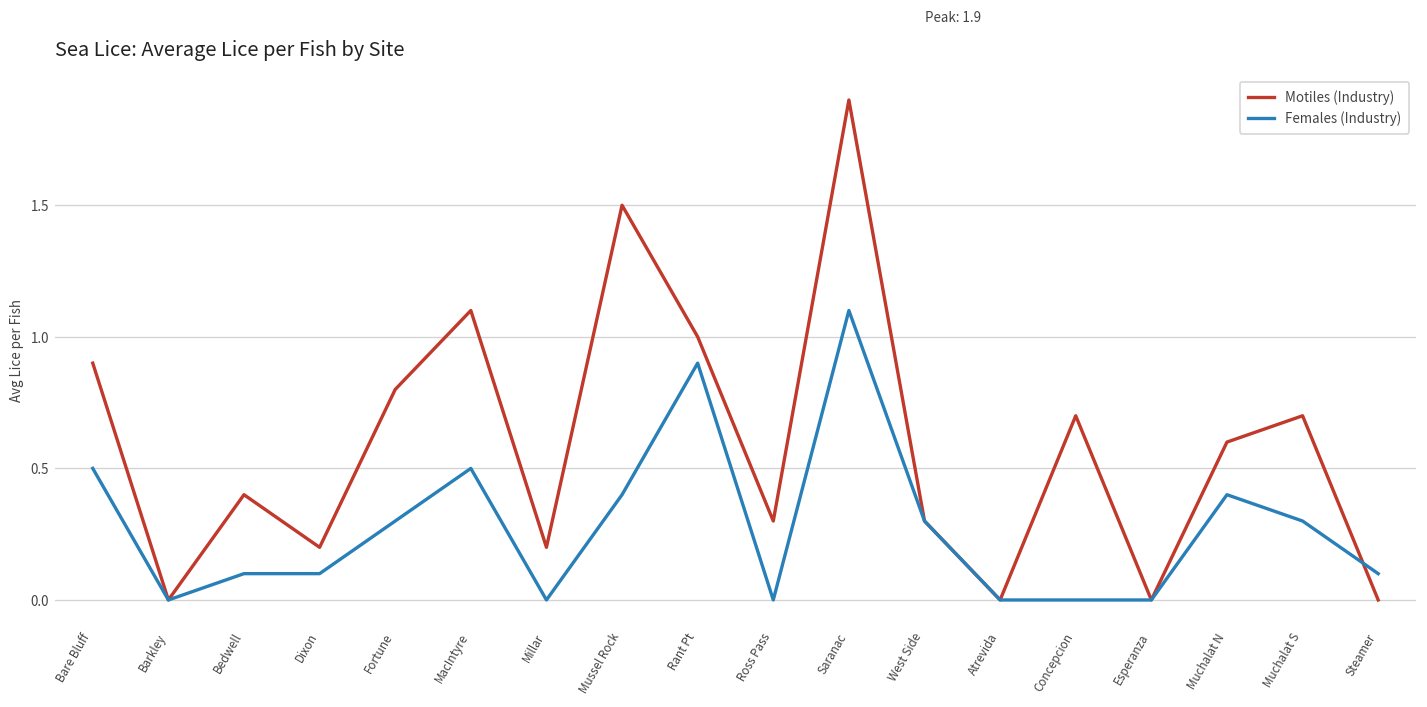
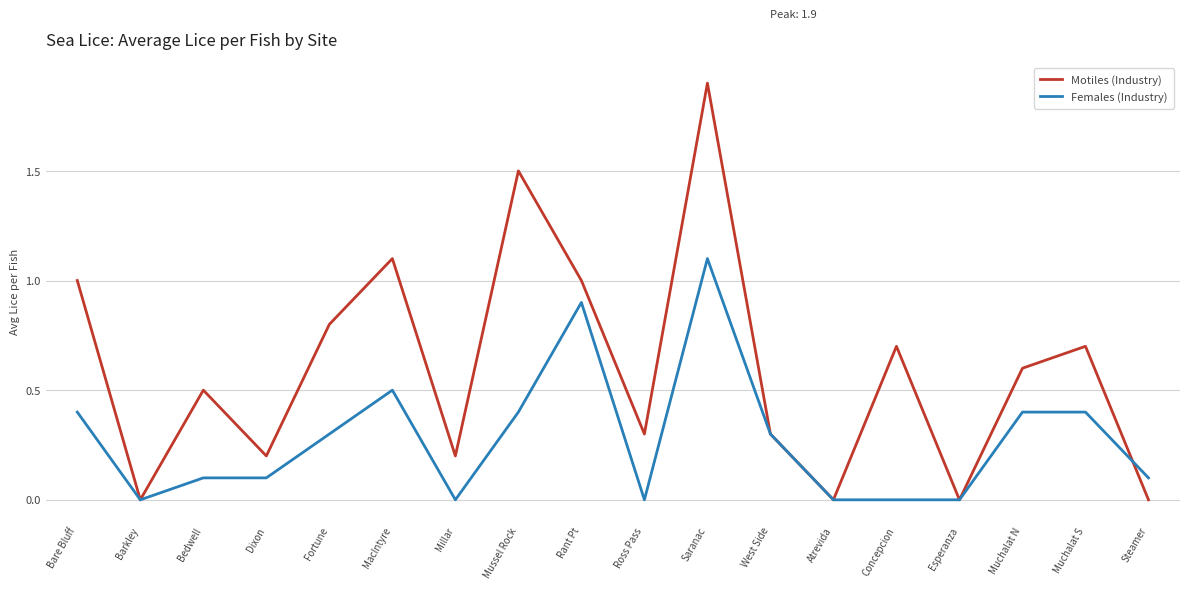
Motiles (Industry), Bare Bluff: 0.9 -> 1.0
Females (Industry), Bare Bluff: 0.5 -> 0.4
Motiles (Industry), Bedwell: 0.4 -> 0.5
Females (Industry), Muchalat S: 0.3 -> 0.4
